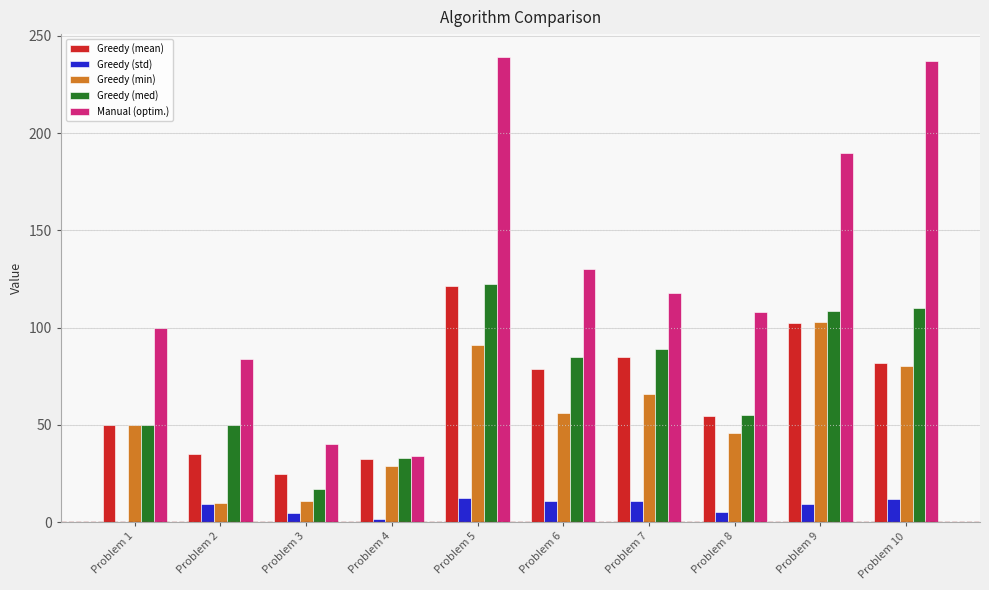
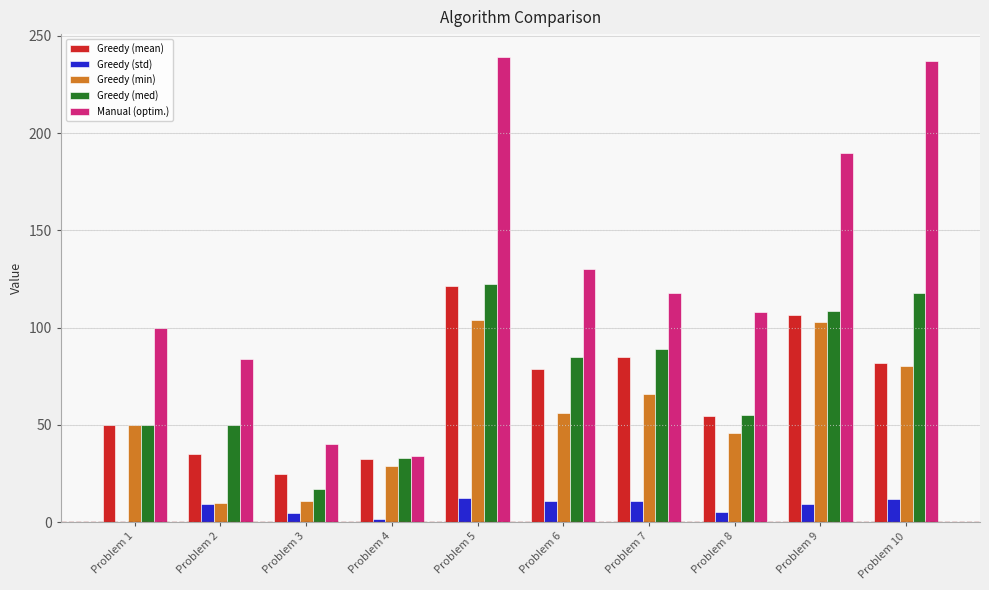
Greedy (min), Problem 5: 91 -> 104
Greedy (mean), Problem 9: 102 -> 107
Greedy (med), Problem 10: 110 -> 118
